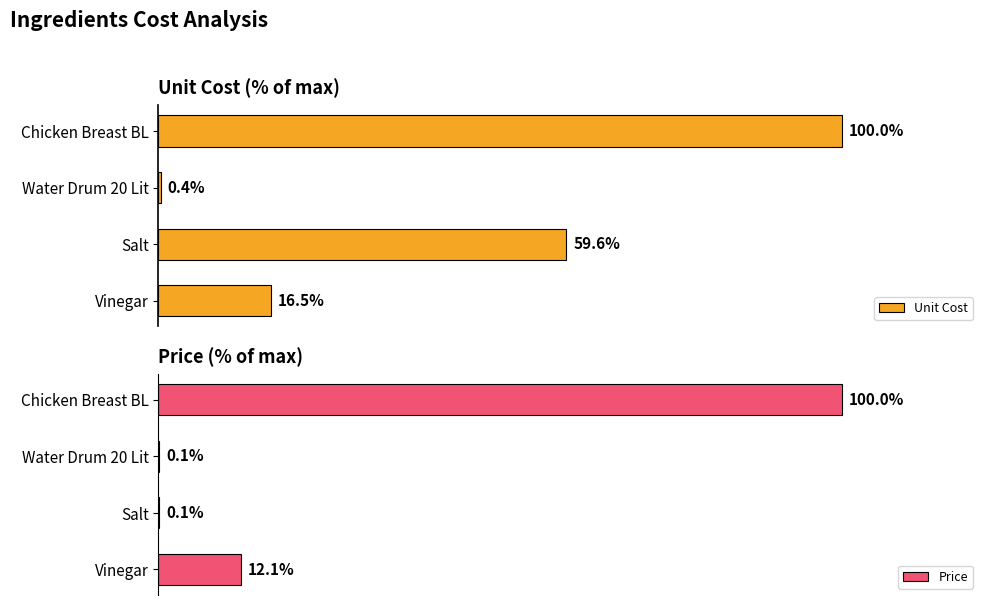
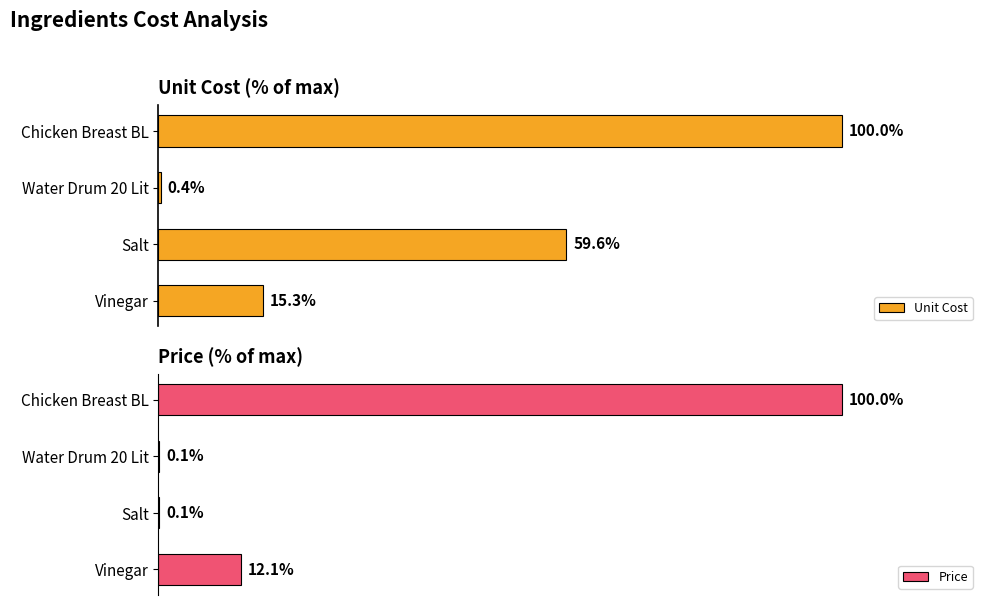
Unit Cost (% of max), Vinegar: 16.5% -> 15.3%
